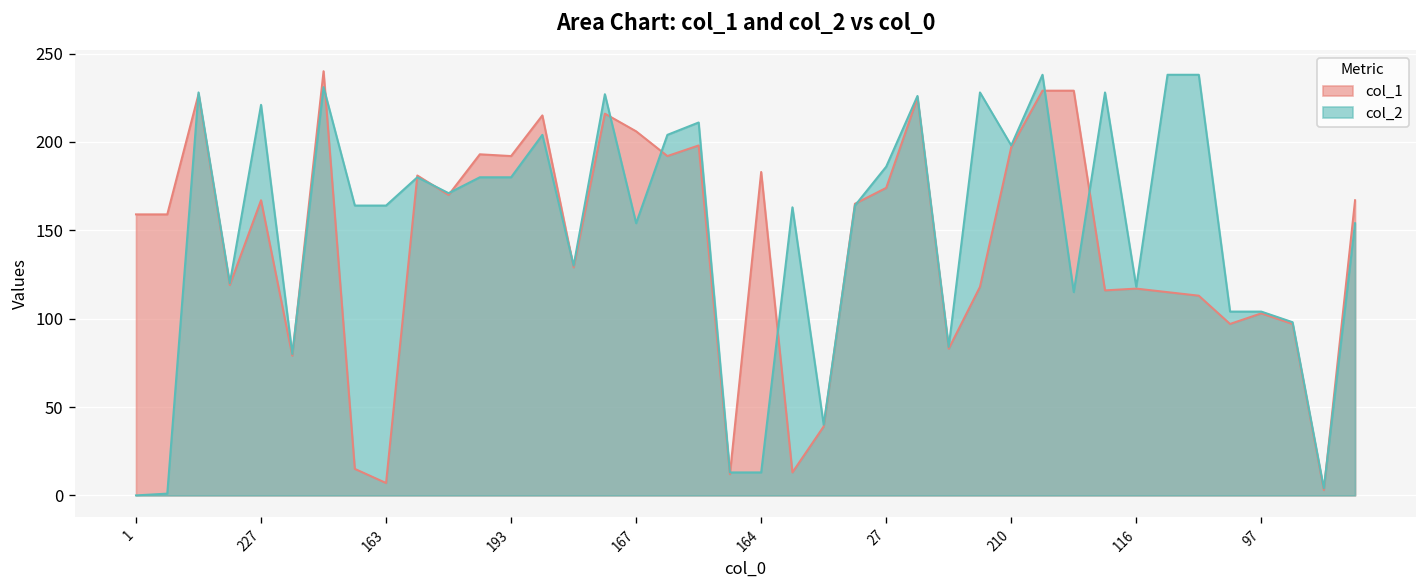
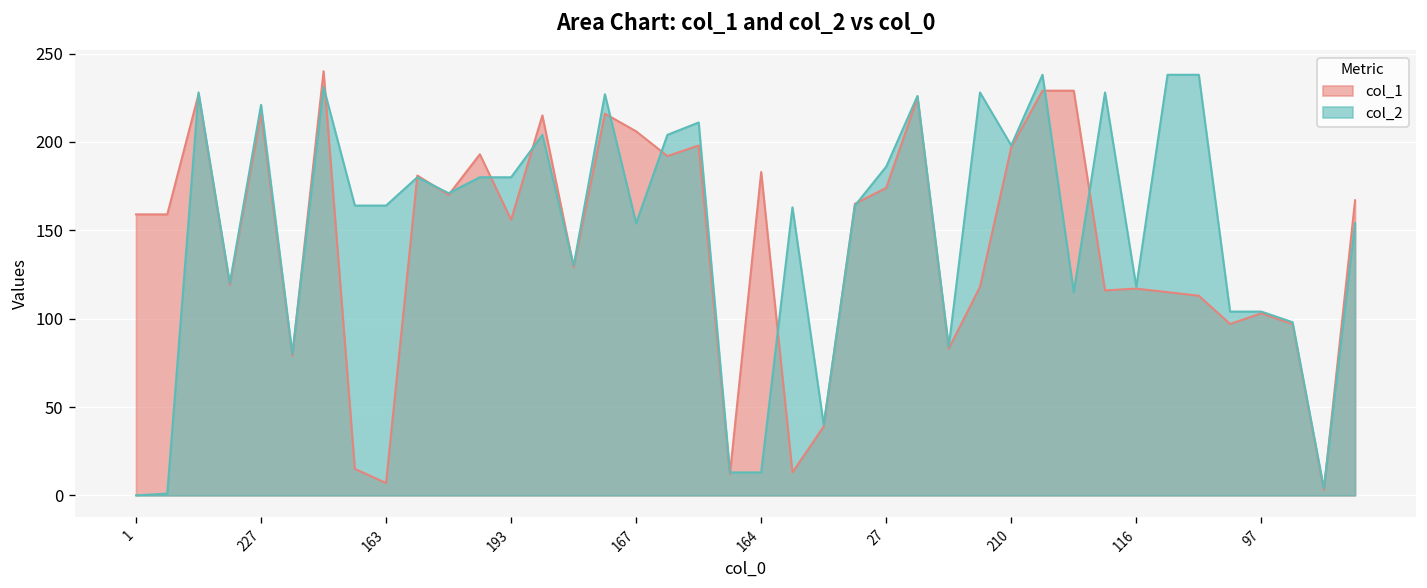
col_1, 227: 167 -> 216
col_1, 193: 192 -> 156
